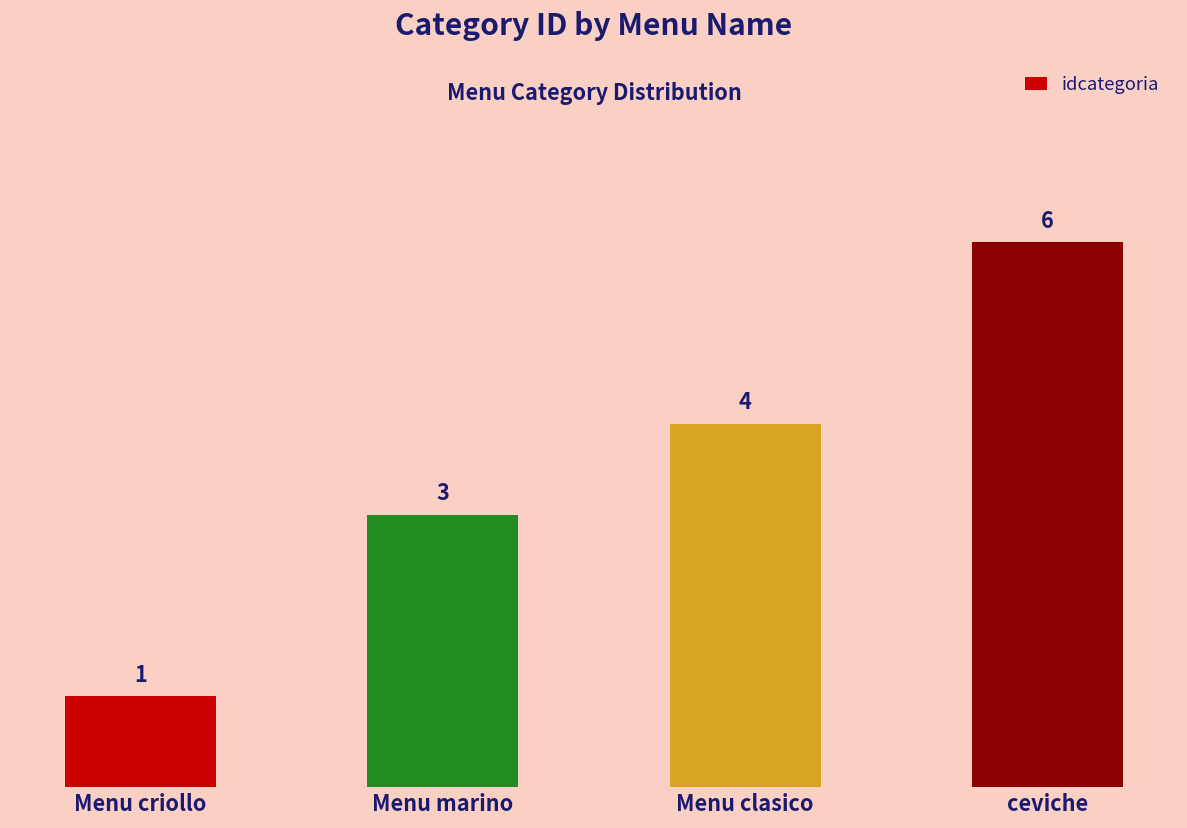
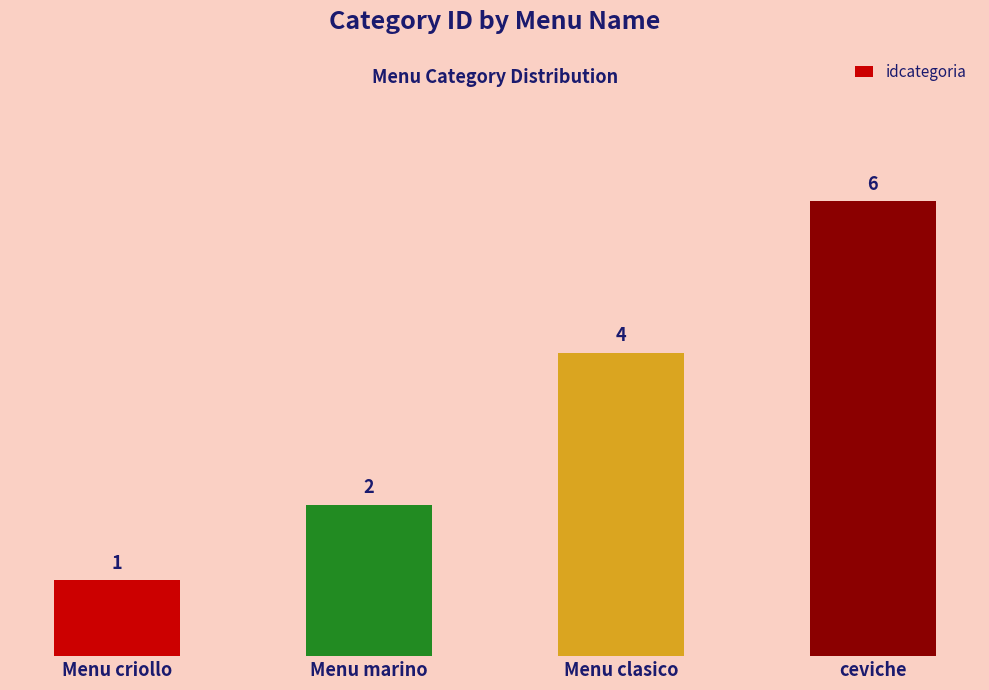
Menu marino: 3 -> 2
